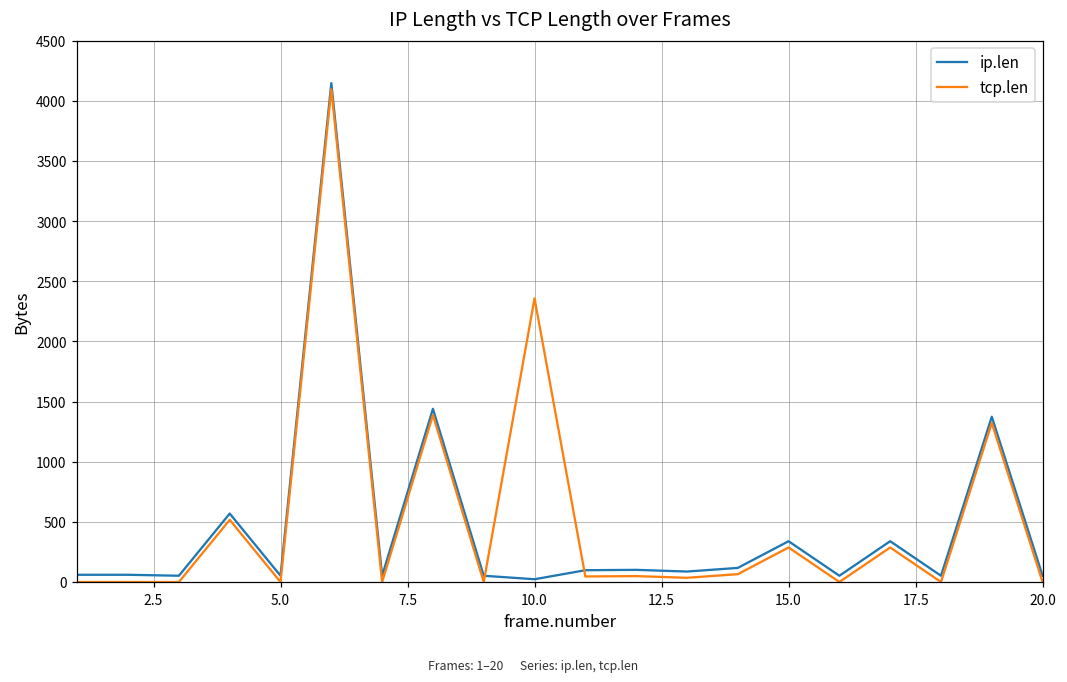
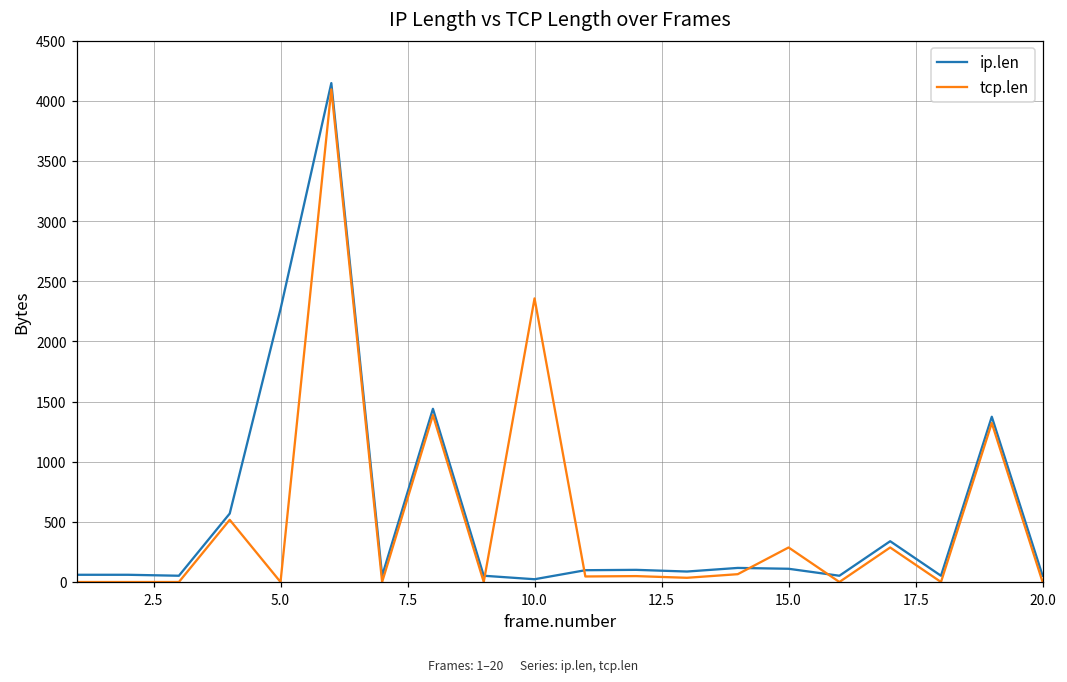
ip.len, 5.0: 50 -> 2270
ip.len, 15.0: 340 -> 110
